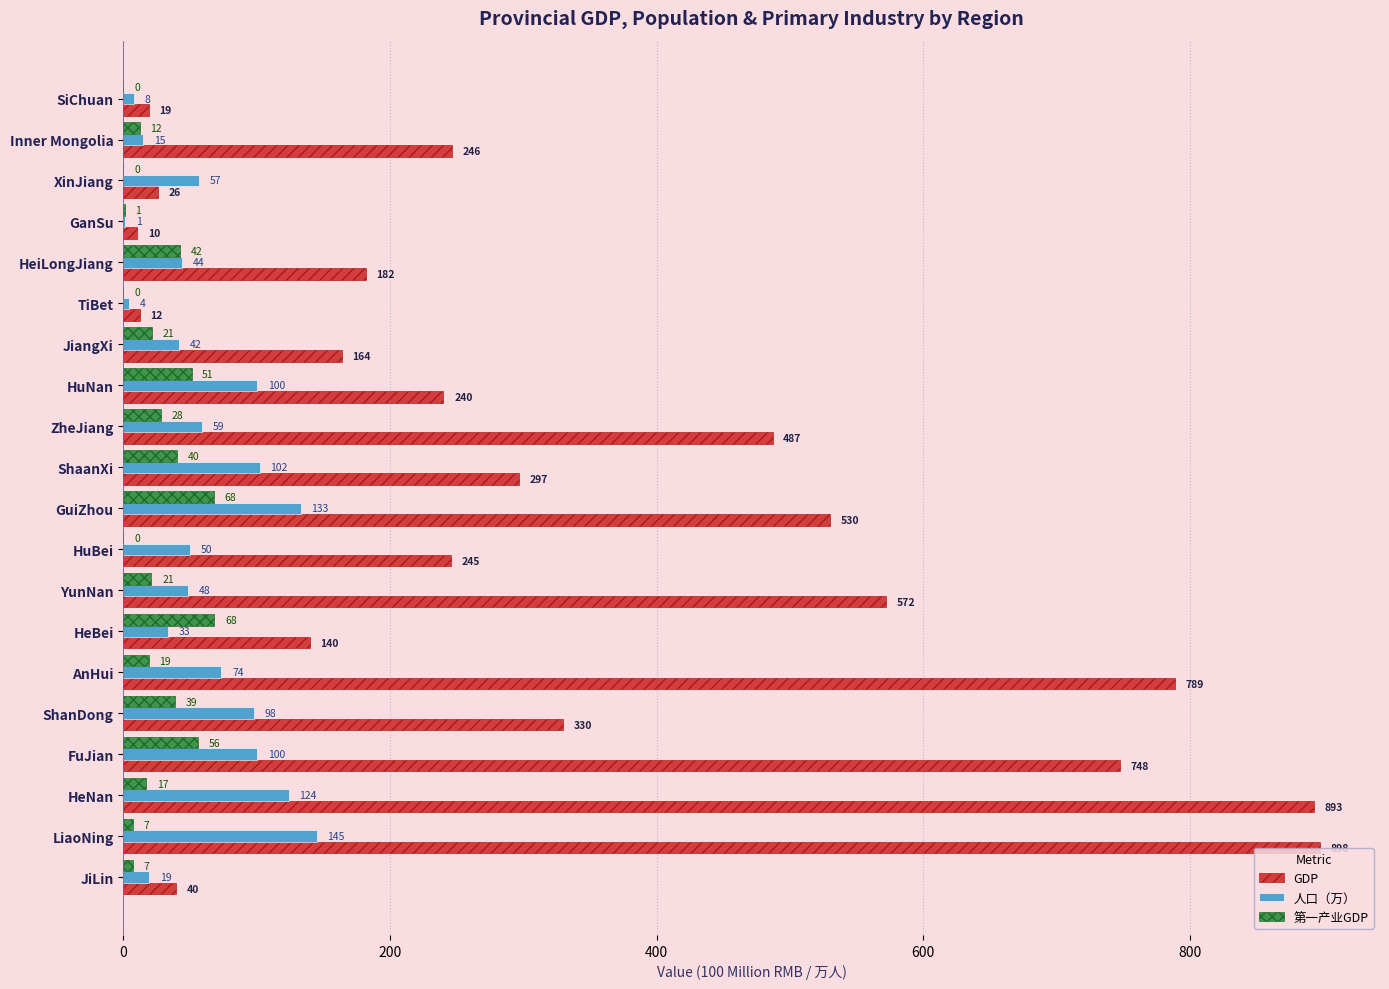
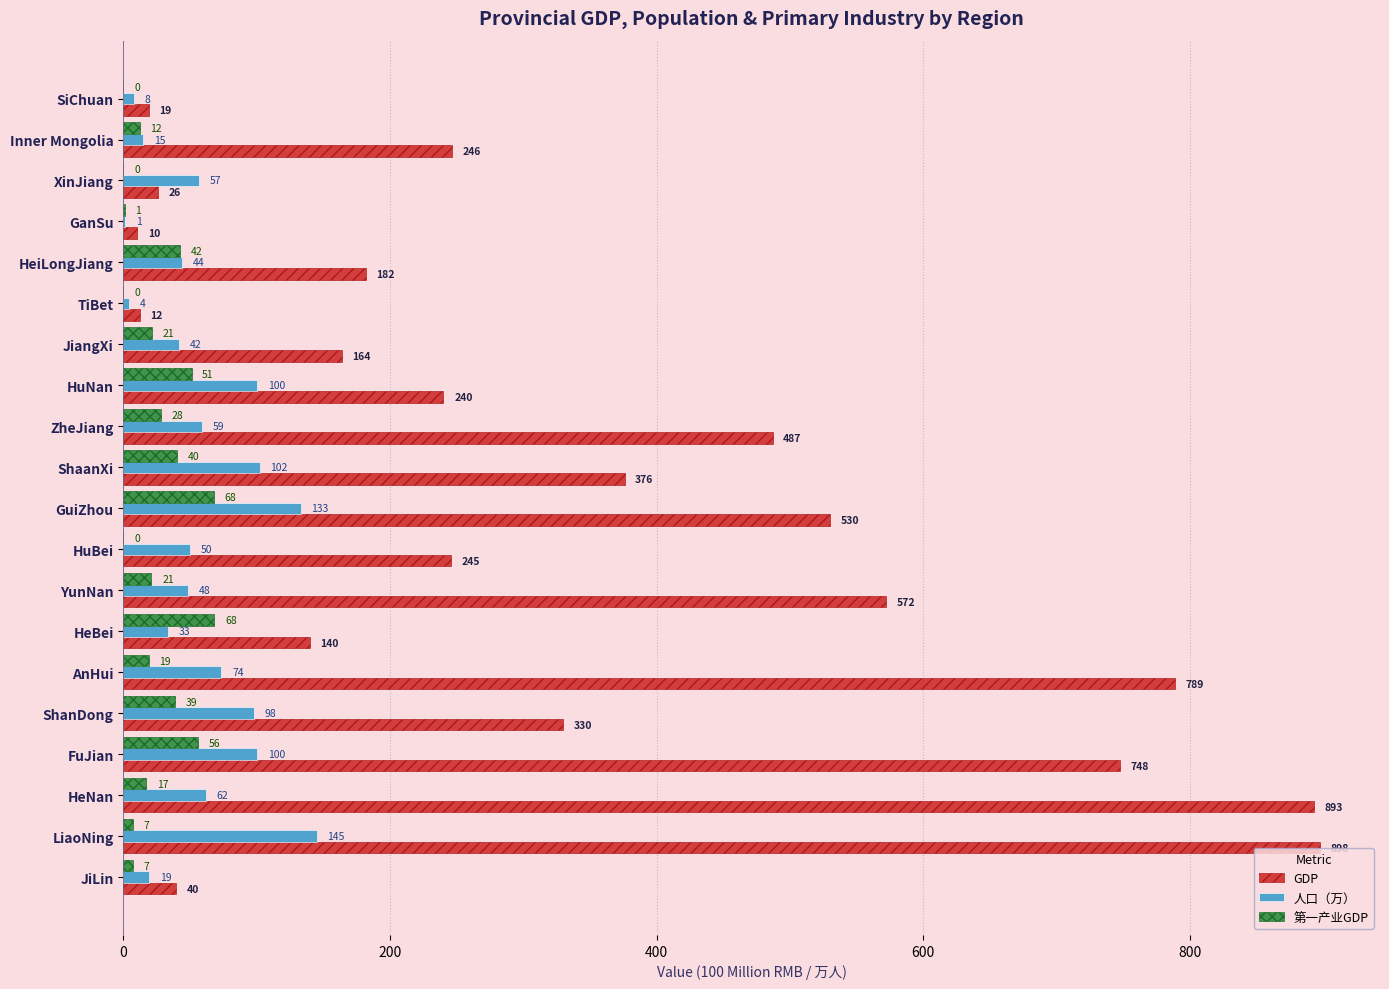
GDP, ShaanXi: 297 -> 376
人口（万）, HeNan: 124 -> 62
